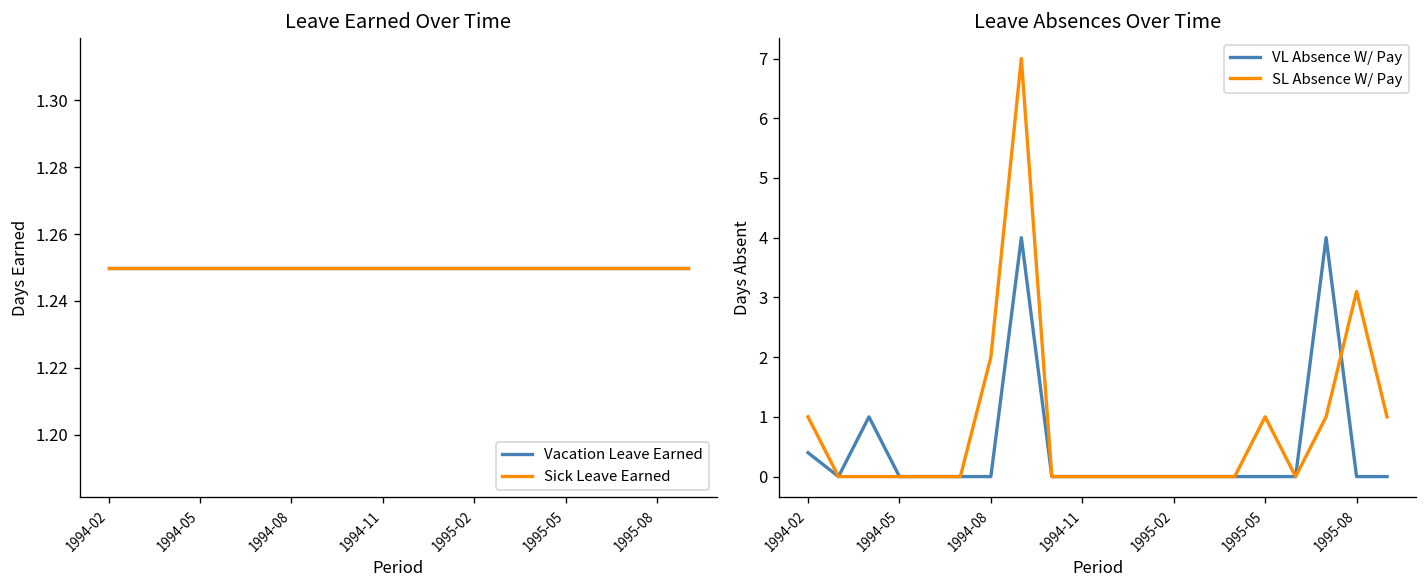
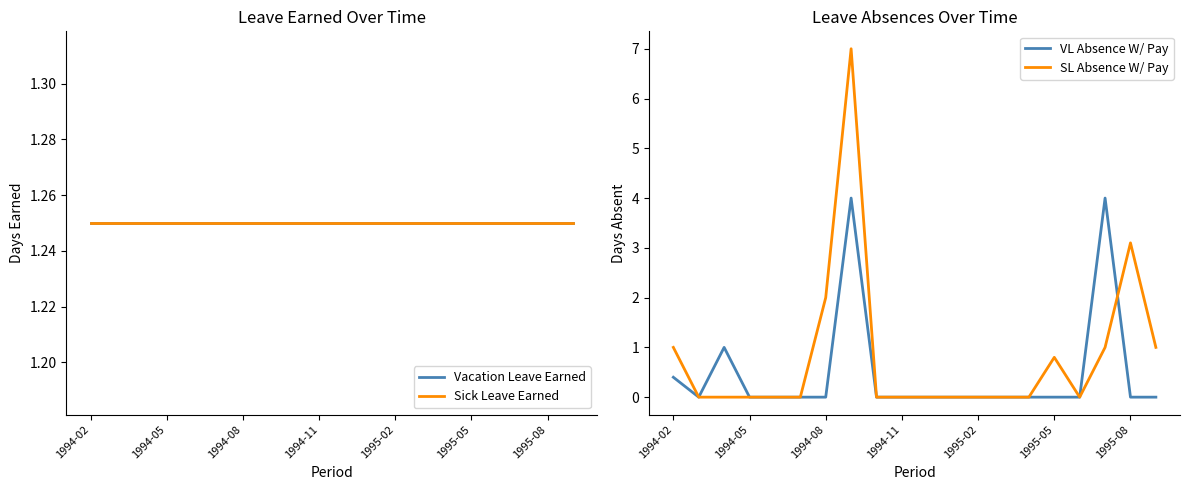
Leave Absences Over Time, SL Absence W/ Pay, 1995-05: 1.0 -> 0.8
